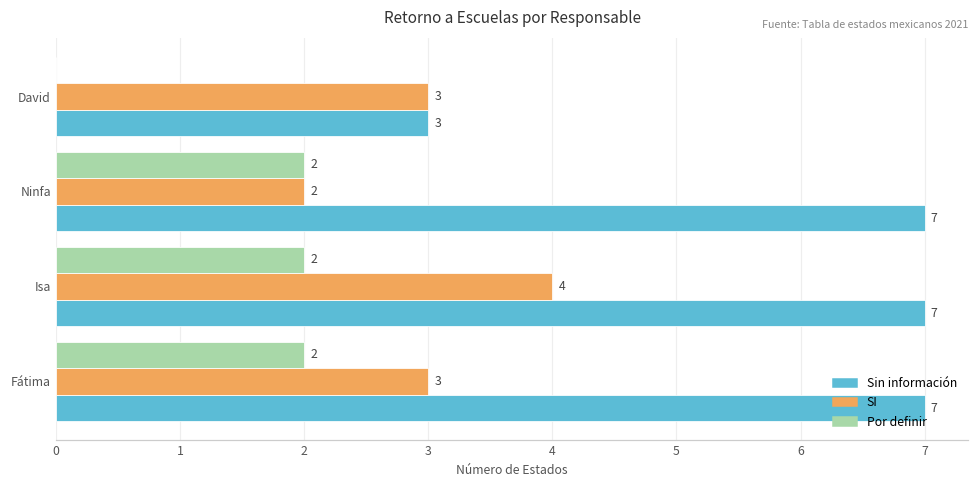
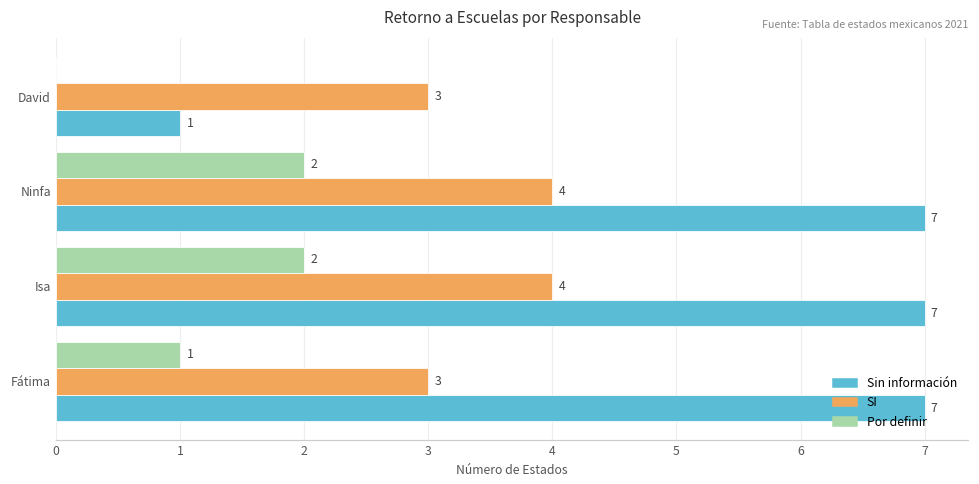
Sin información, David: 3 -> 1
SI, Ninfa: 2 -> 4
Por definir, Fátima: 2 -> 1
